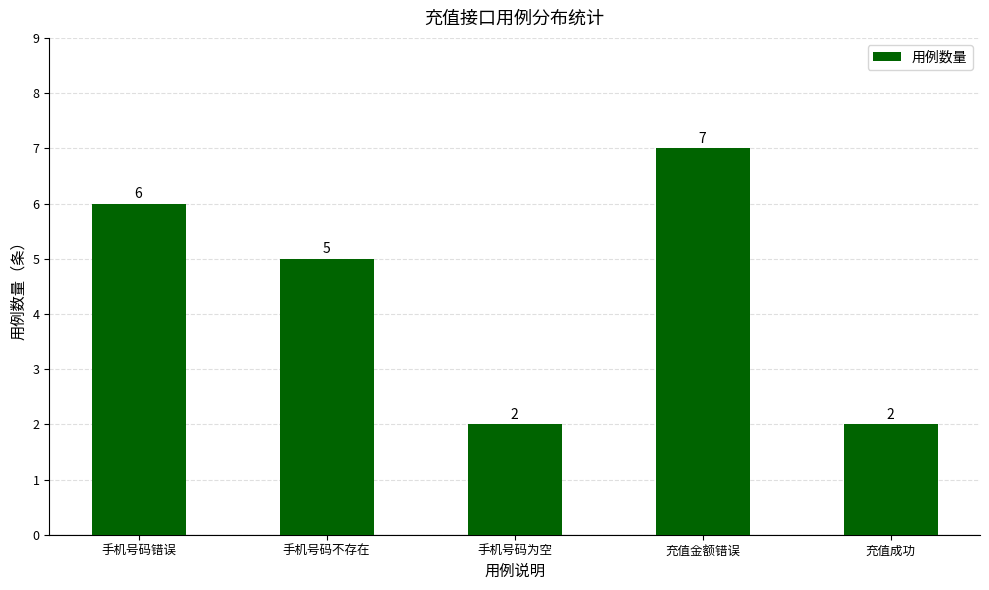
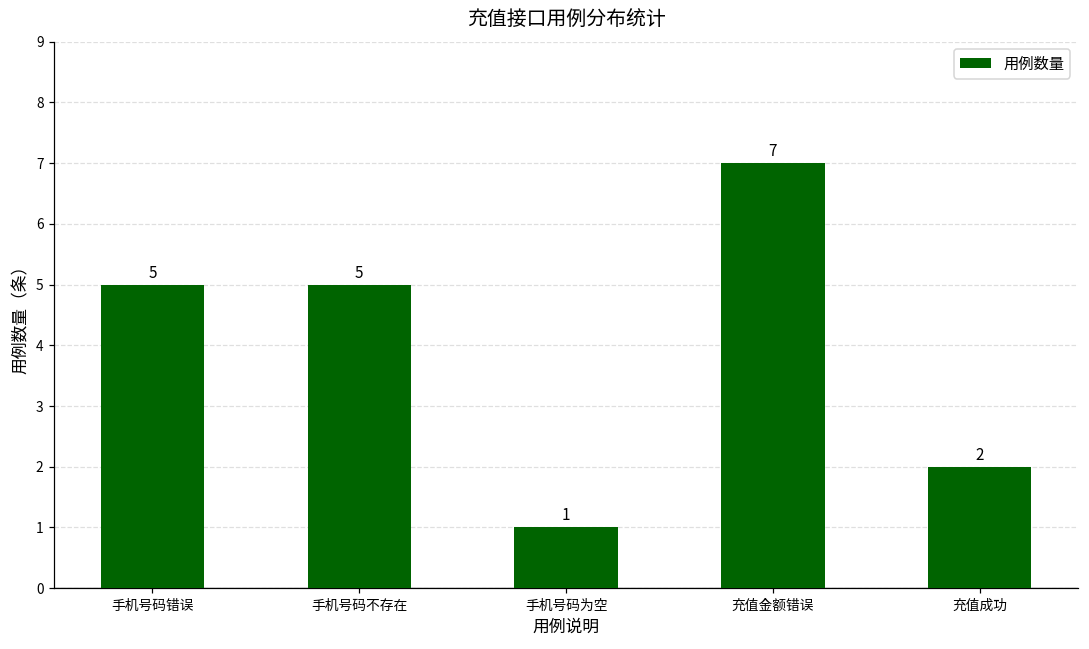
手机号码错误: 6 -> 5
手机号码为空: 2 -> 1
